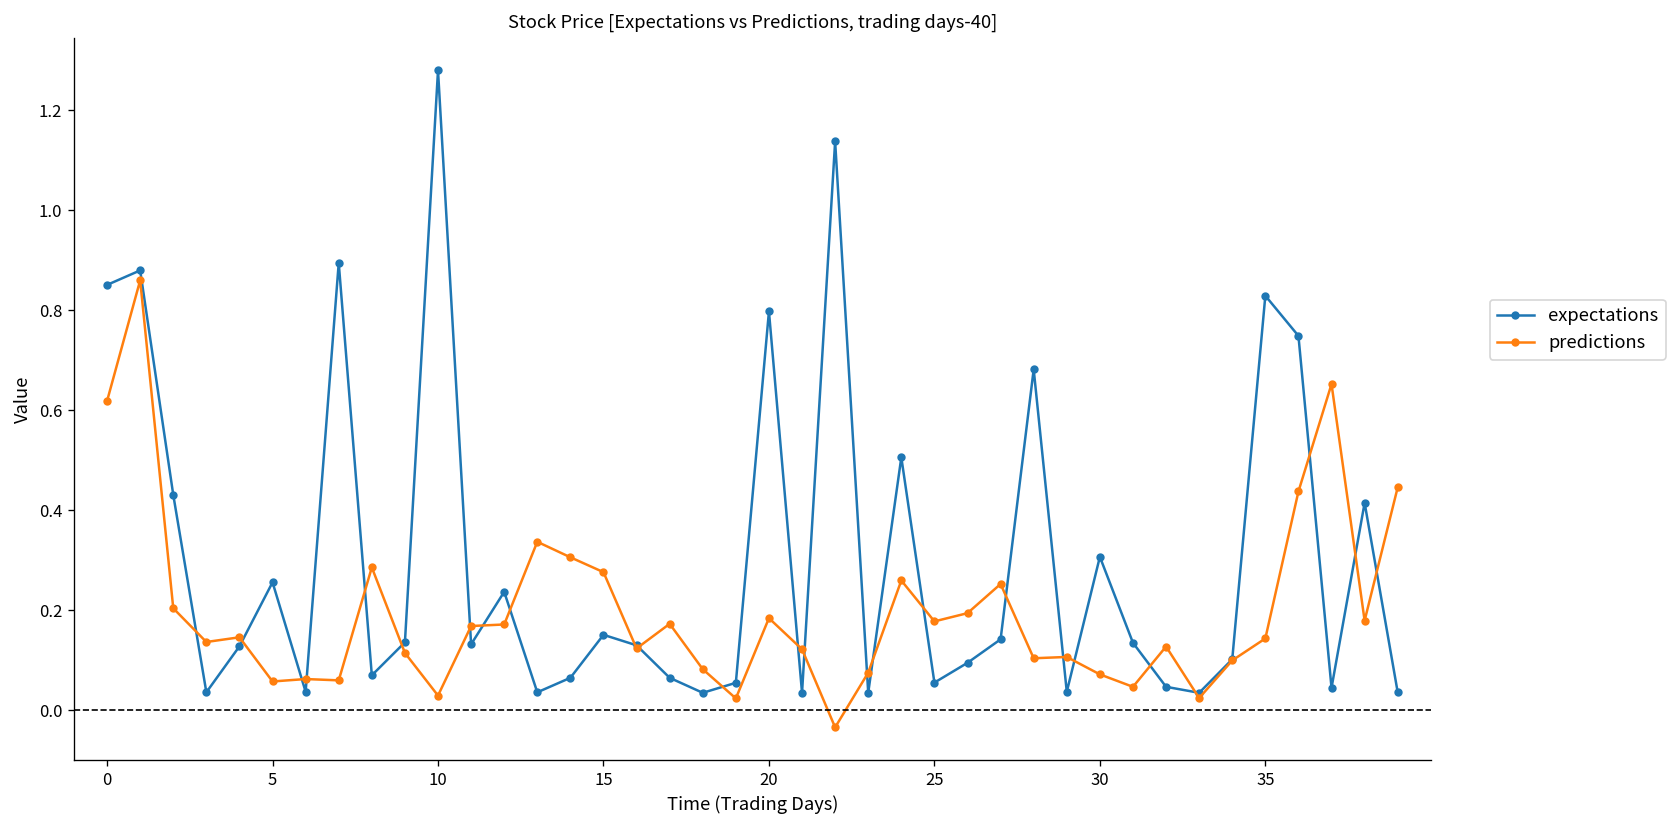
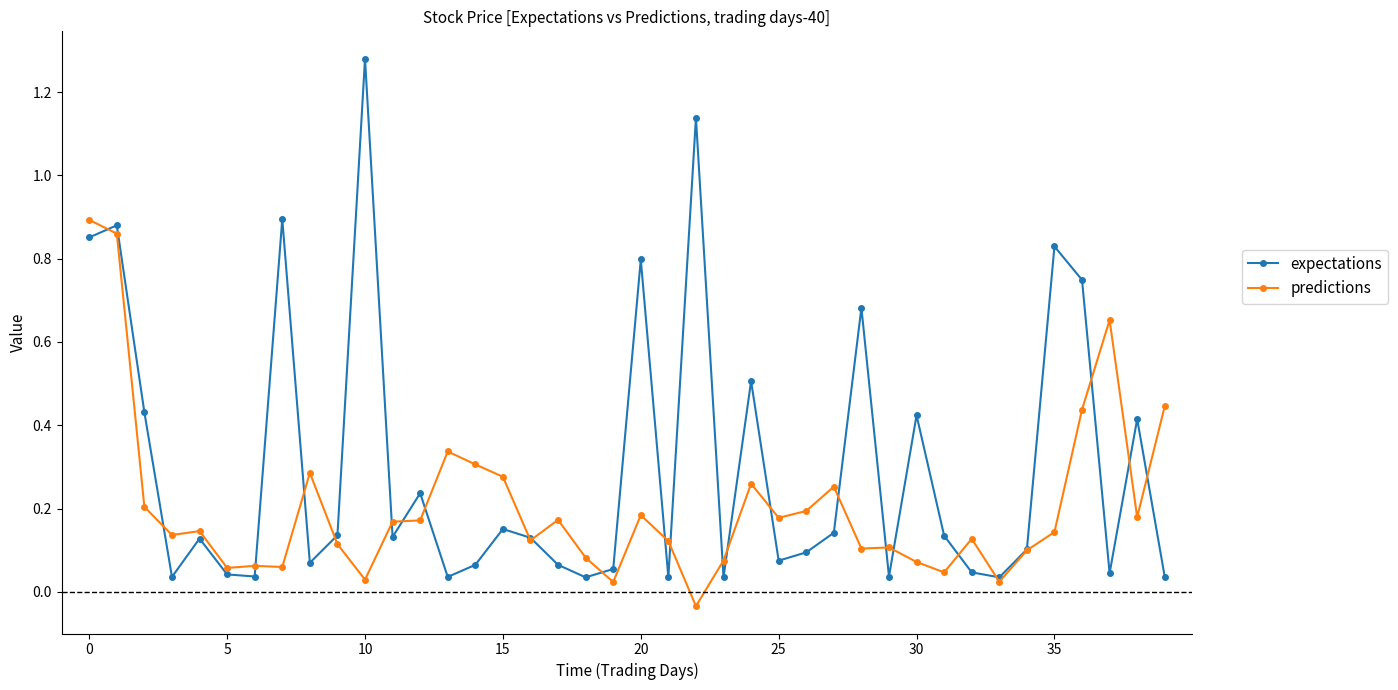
predictions, 0: 0.62 -> 0.89
expectations, 5: 0.26 -> 0.04
expectations, 25: 0.06 -> 0.07
expectations, 30: 0.31 -> 0.42
